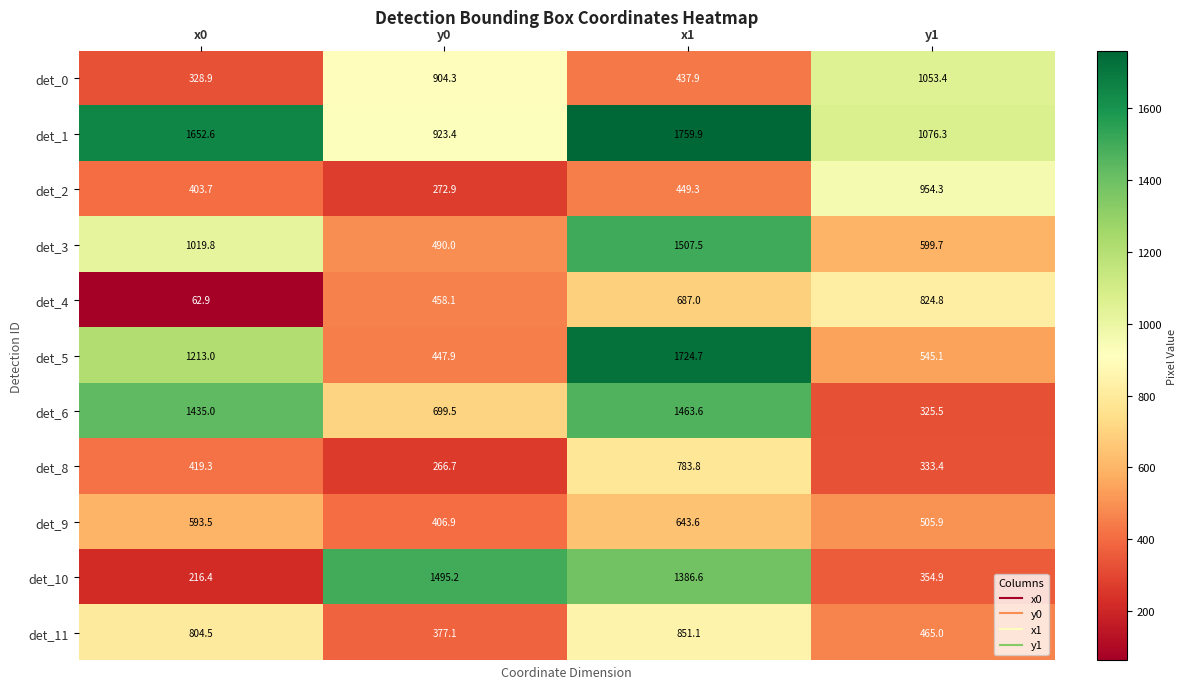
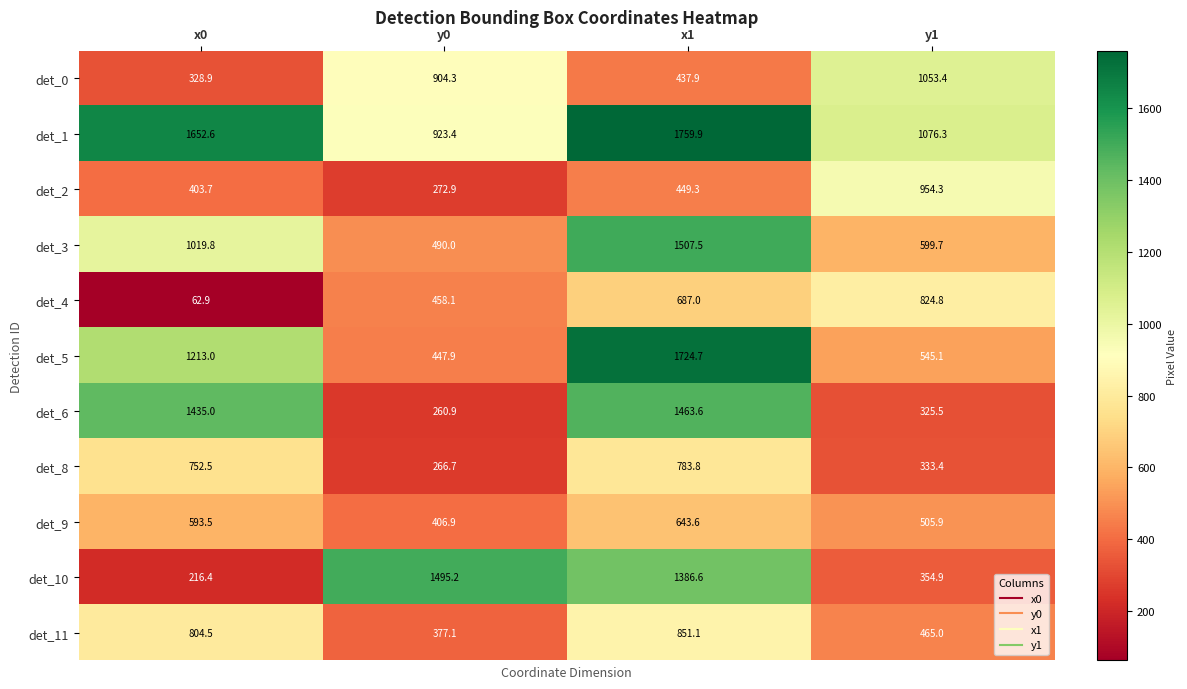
det_6, y0: 699.5 -> 260.9
det_8, x0: 419.3 -> 752.5
